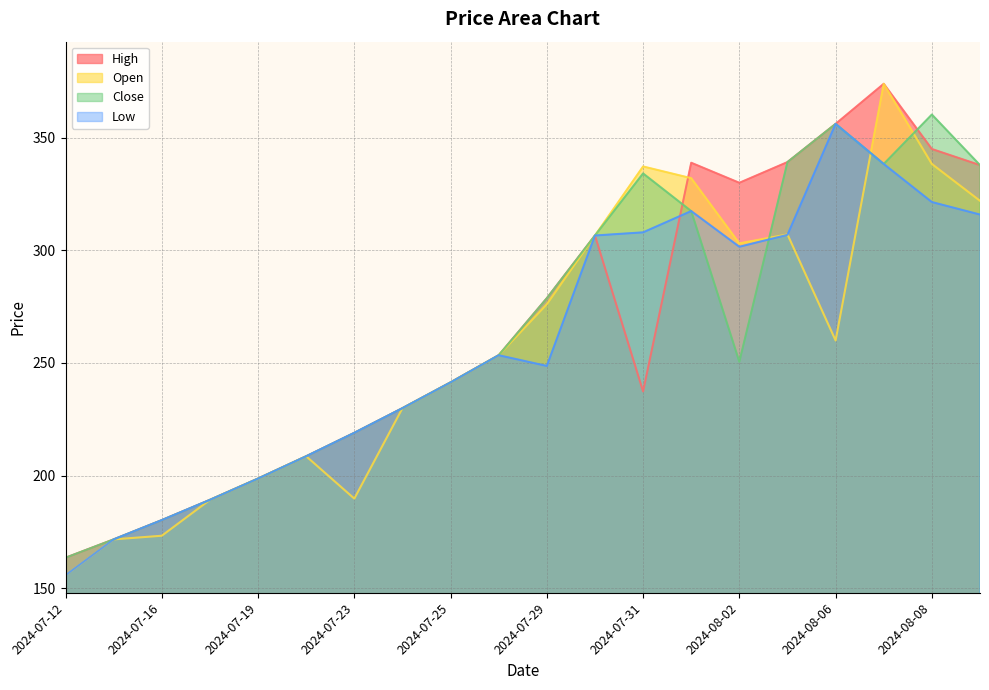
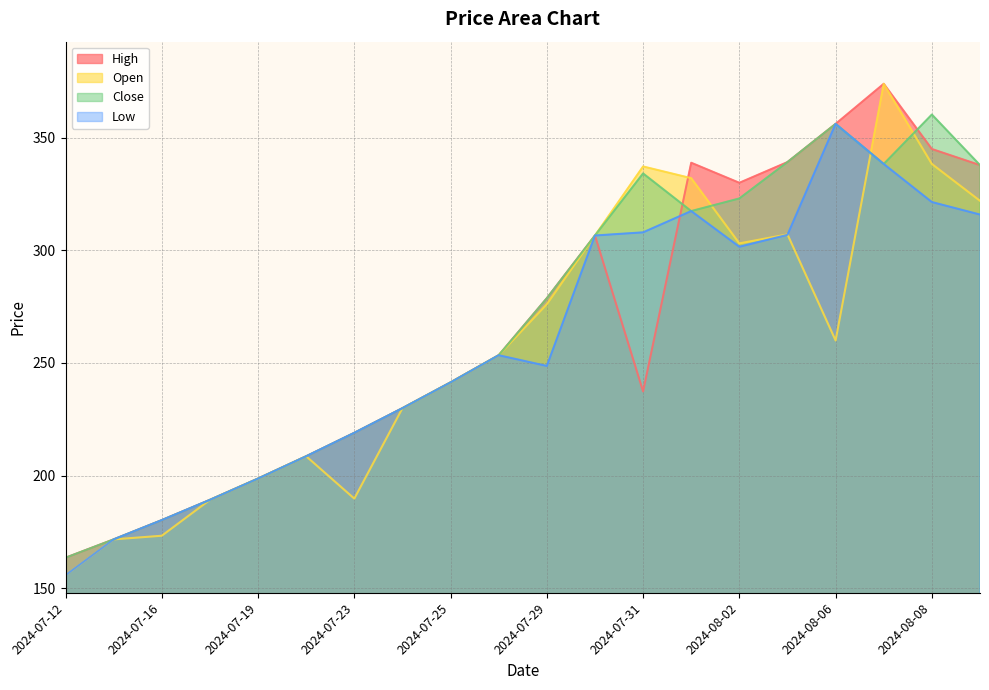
Close, 2024-08-02: 251 -> 323
